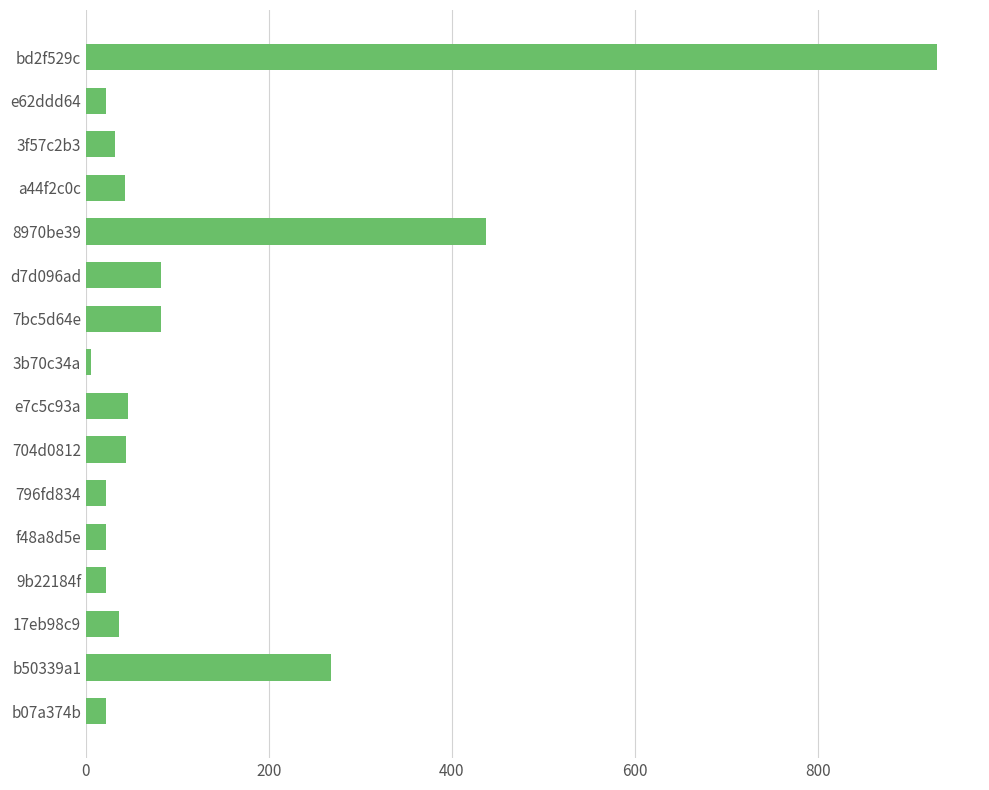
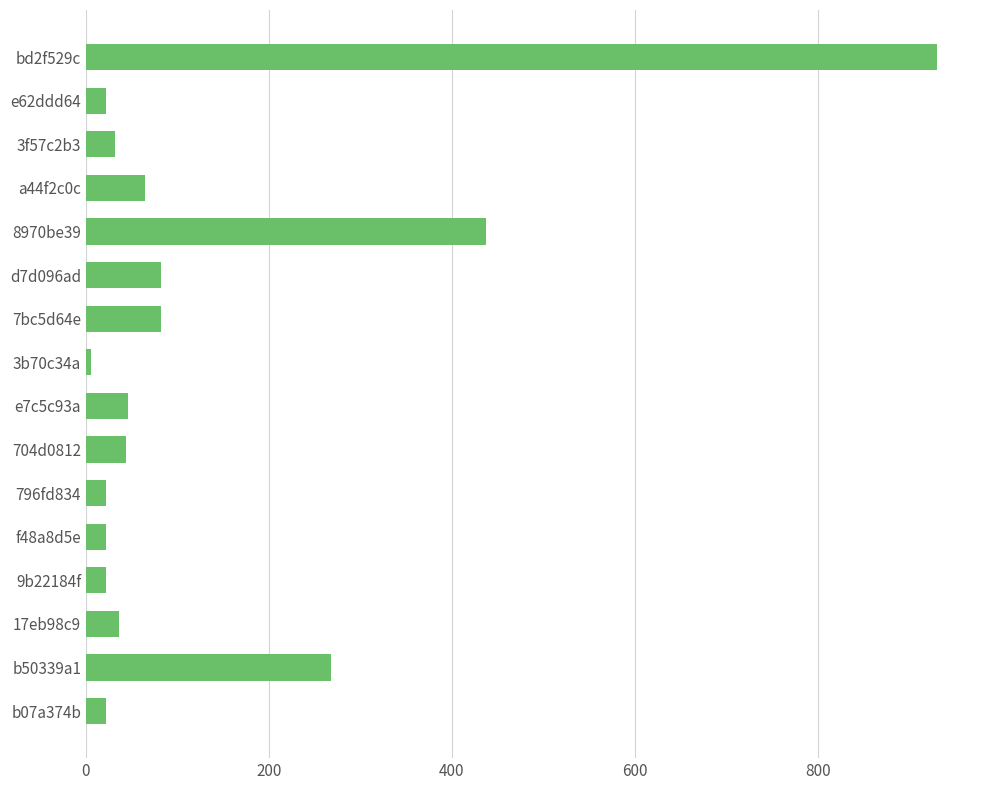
a44f2c0c: 40 -> 60
